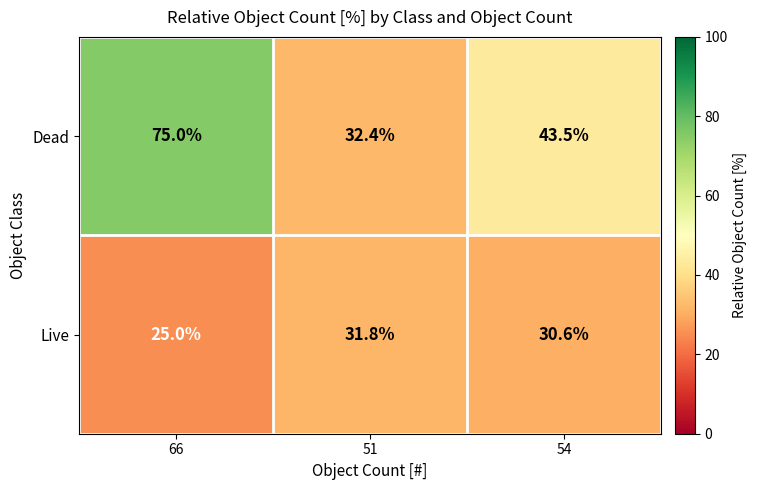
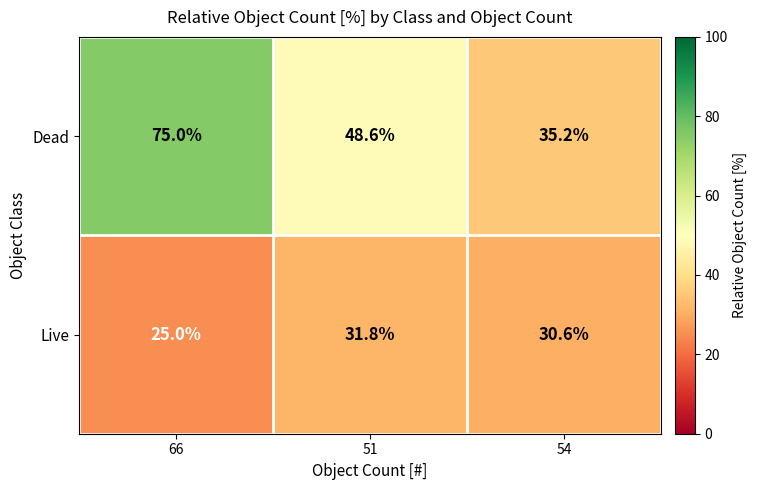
Dead, 51: 32.4% -> 48.6%
Dead, 54: 43.5% -> 35.2%
